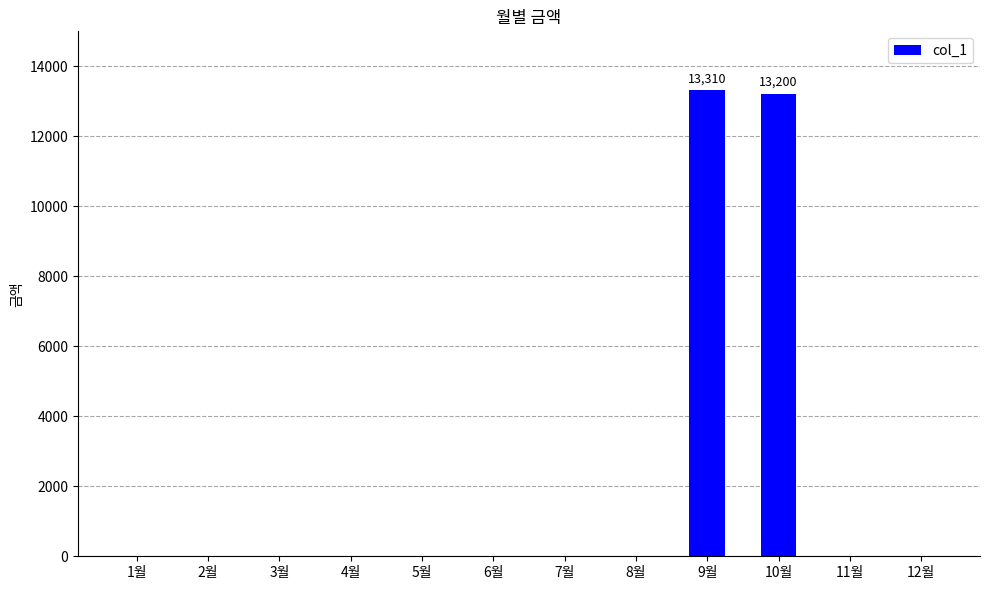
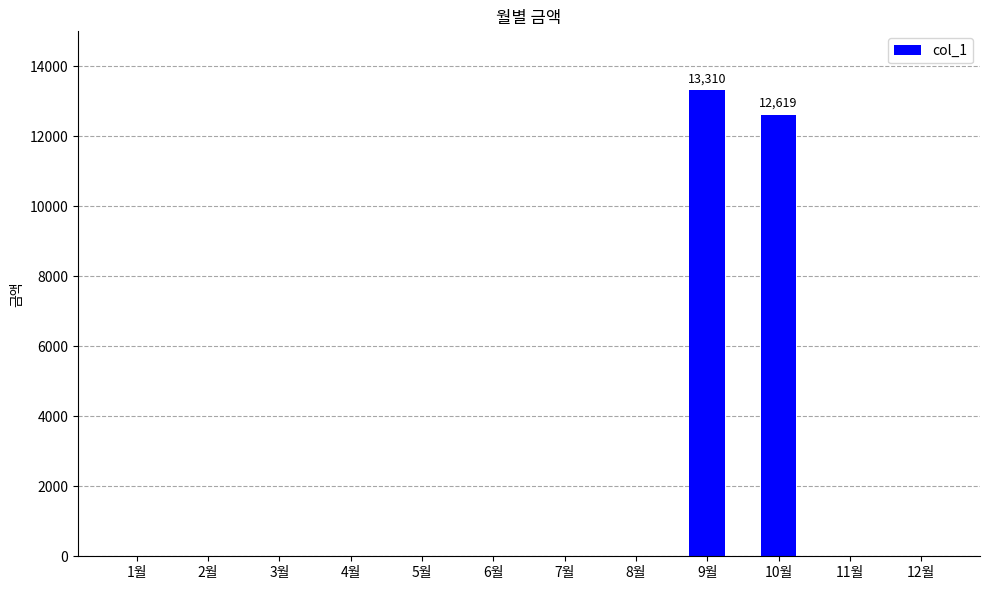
10월: 13,200 -> 12,619
